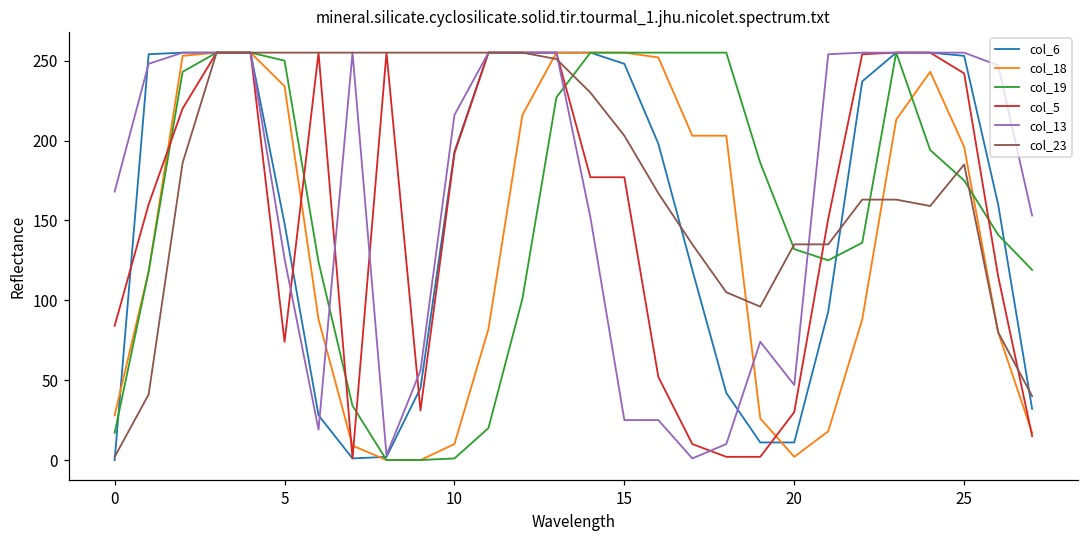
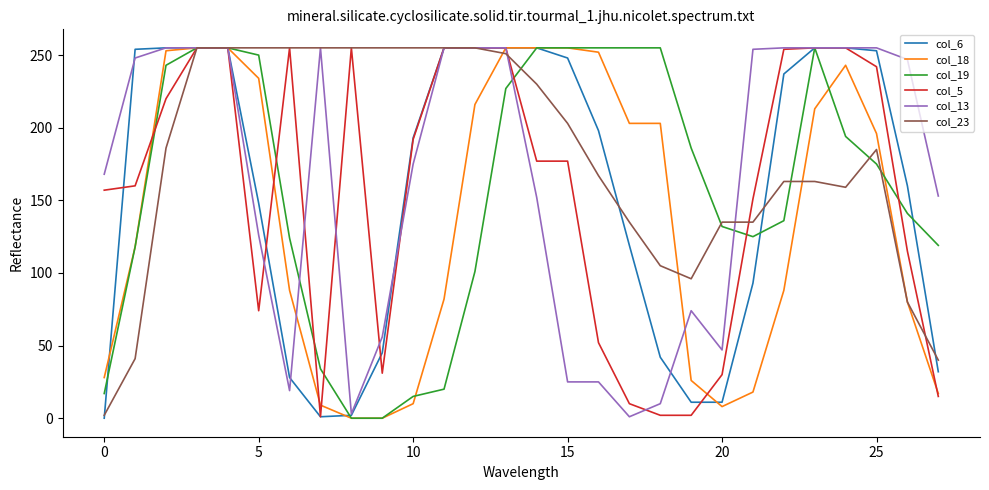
col_5, 0: 84 -> 157
col_19, 10: 1 -> 15
col_13, 10: 216 -> 175
col_18, 20: 2 -> 8
